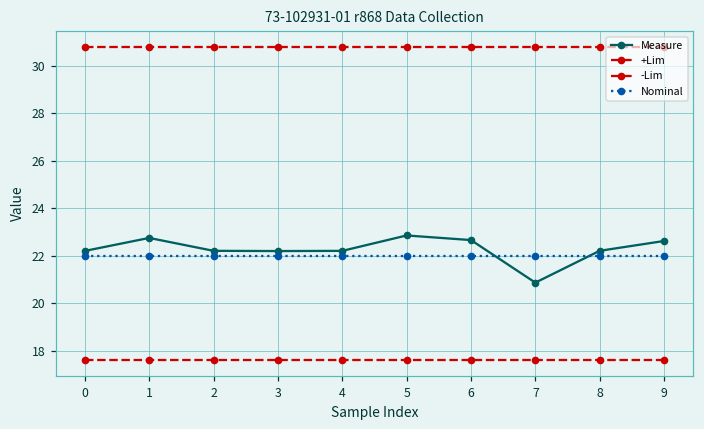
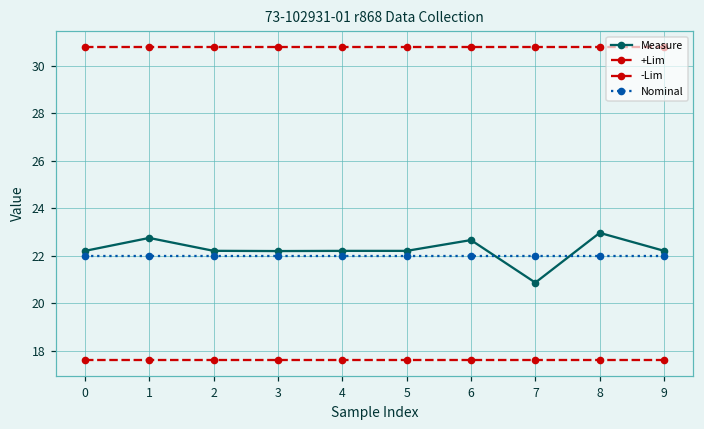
Measure, 5: 22.9 -> 22.2
Measure, 8: 22.2 -> 23.0
Measure, 9: 22.6 -> 22.2
